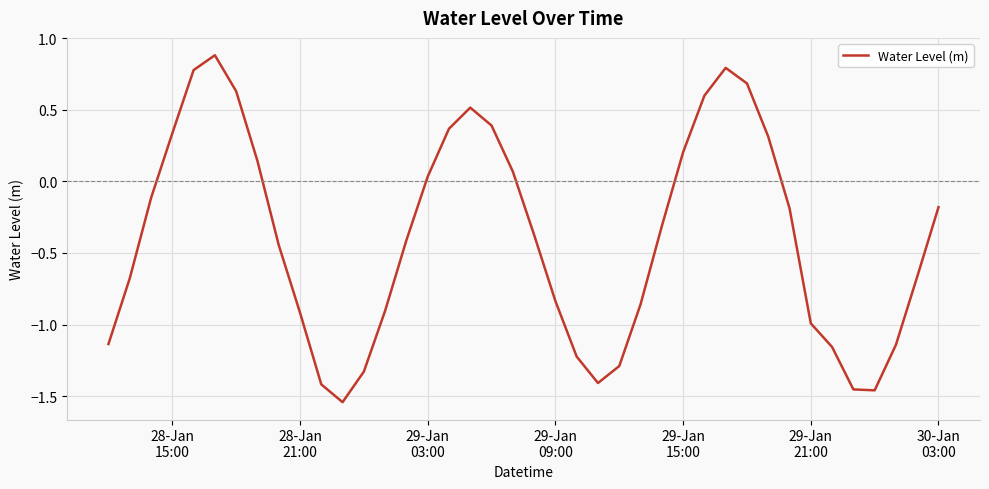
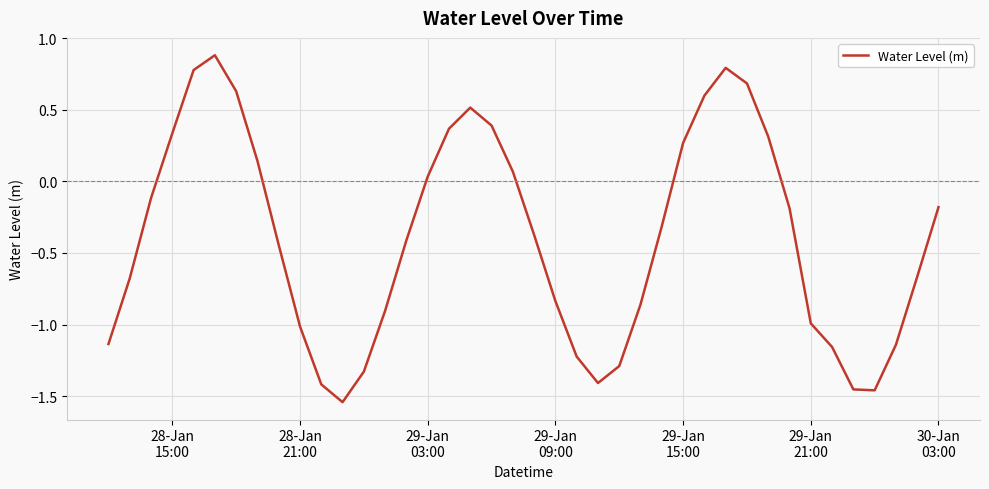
28-Jan 21:00: -0.92 -> -1.01
29-Jan 15:00: 0.20 -> 0.27
